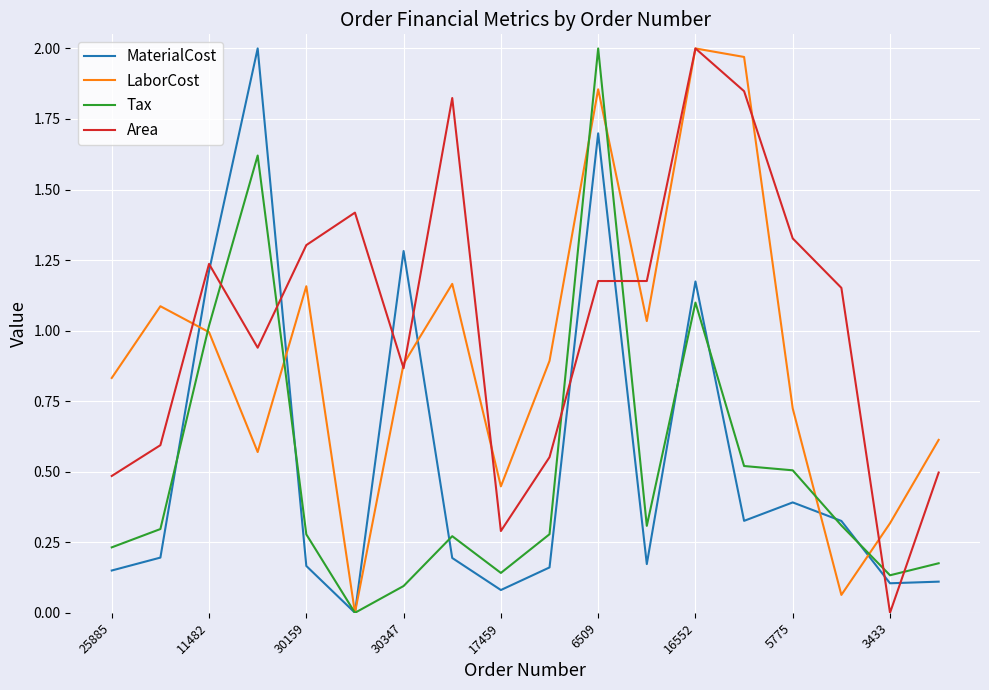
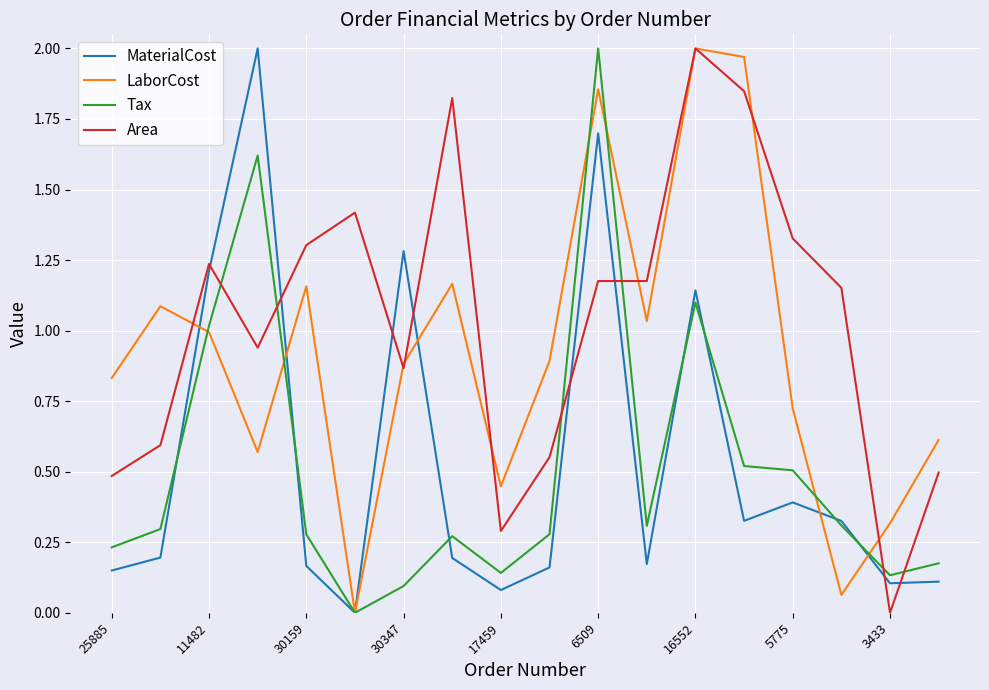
MaterialCost, 16552: 1.17 -> 1.14
